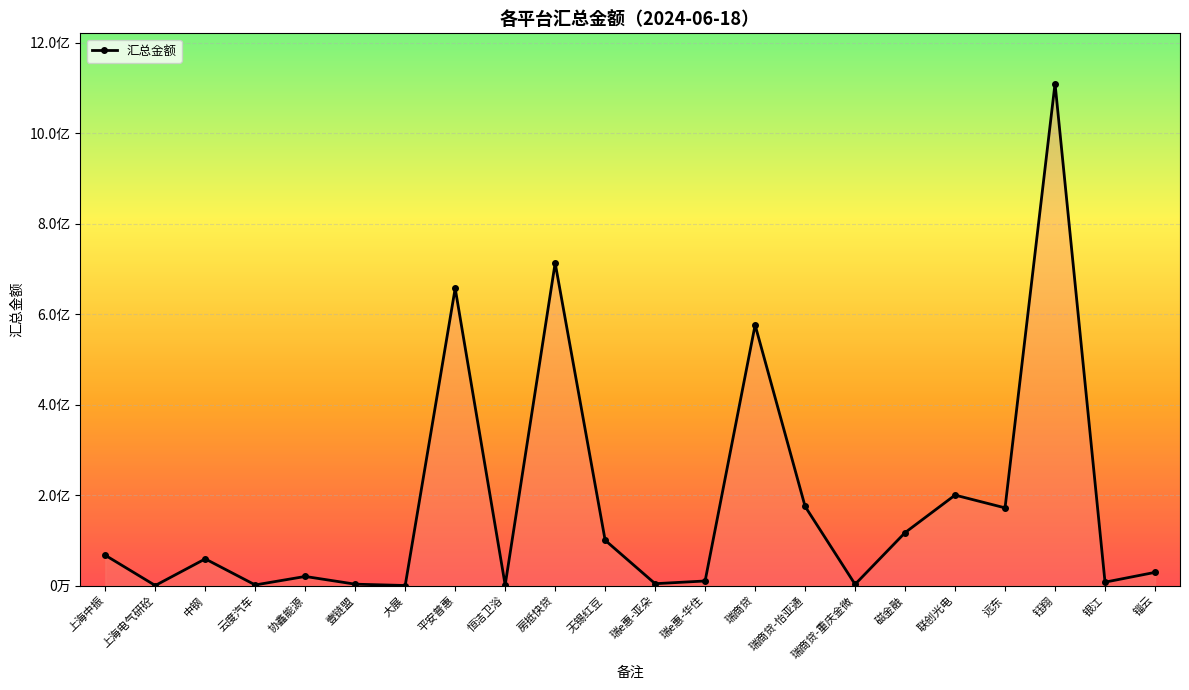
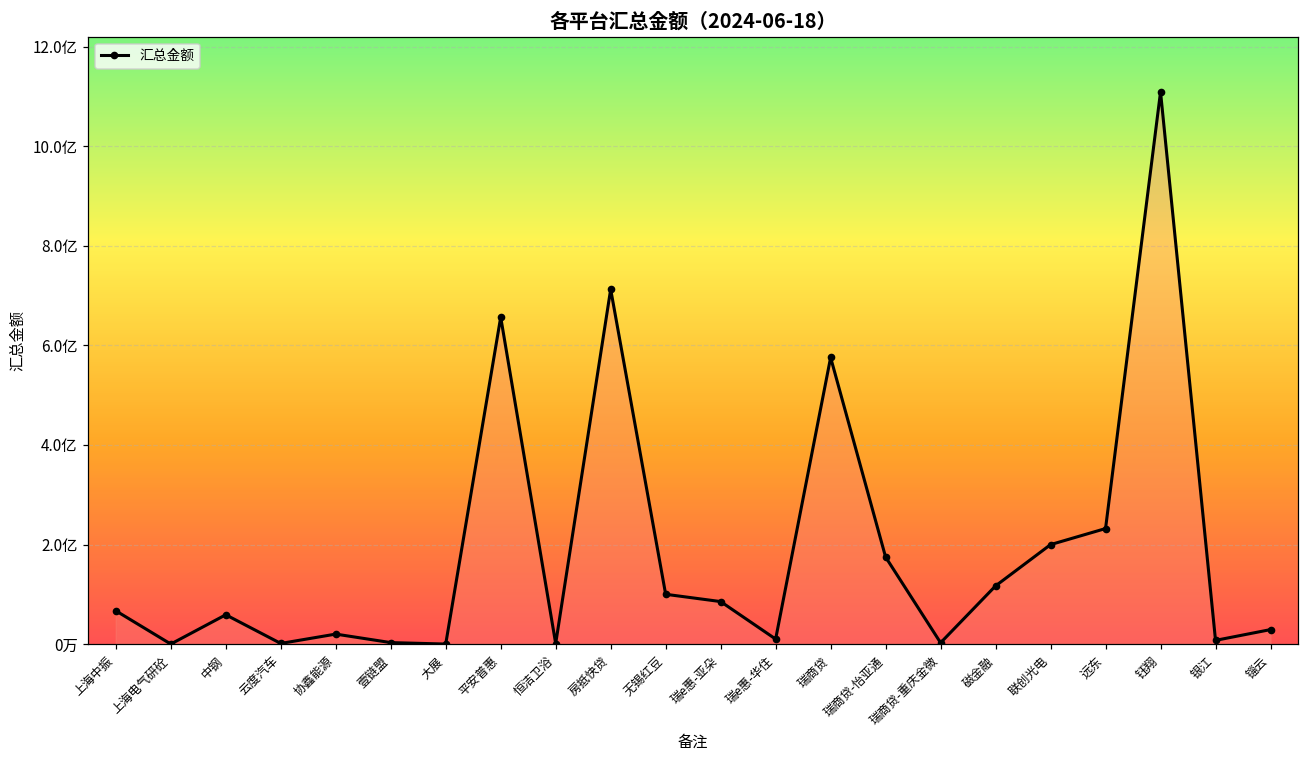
瑞e惠-亚朵: 0.0亿 -> 0.9亿
远东: 1.7亿 -> 2.3亿
